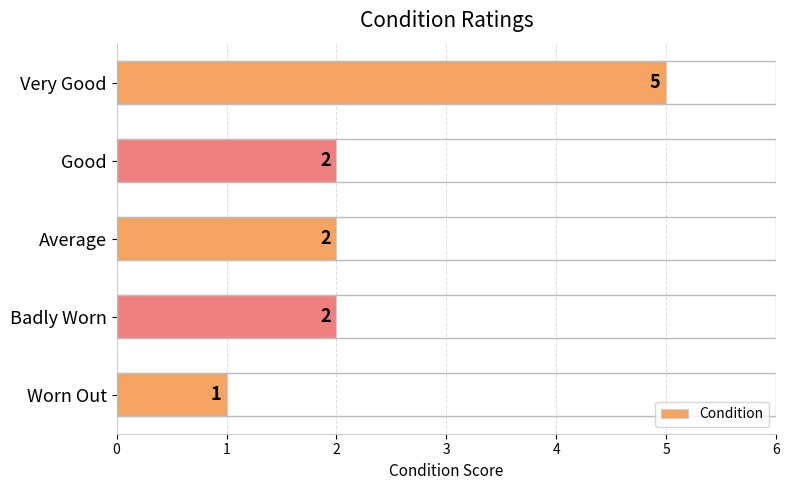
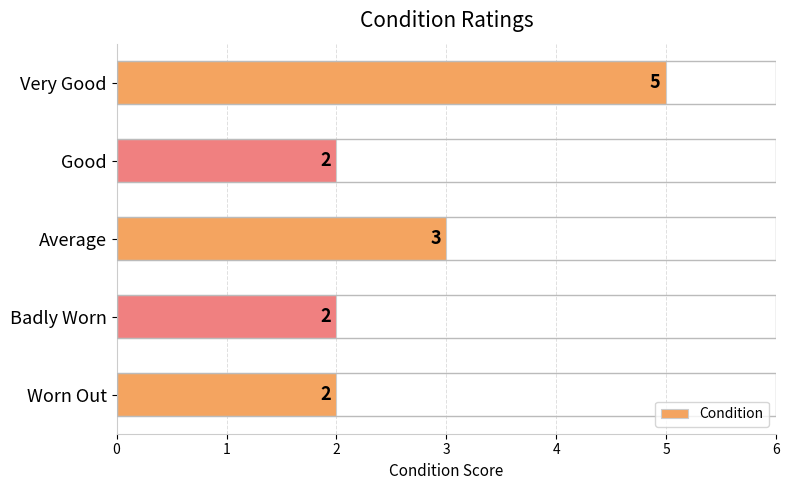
Average: 2 -> 3
Worn Out: 1 -> 2
